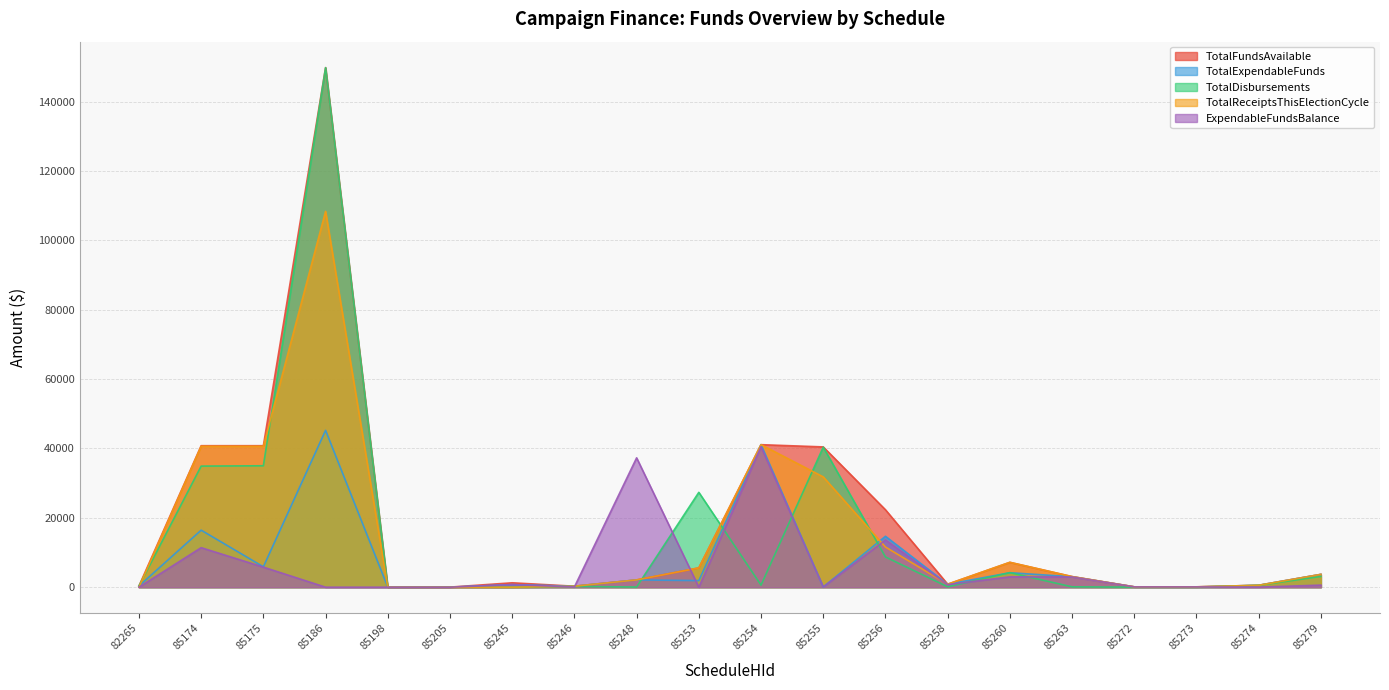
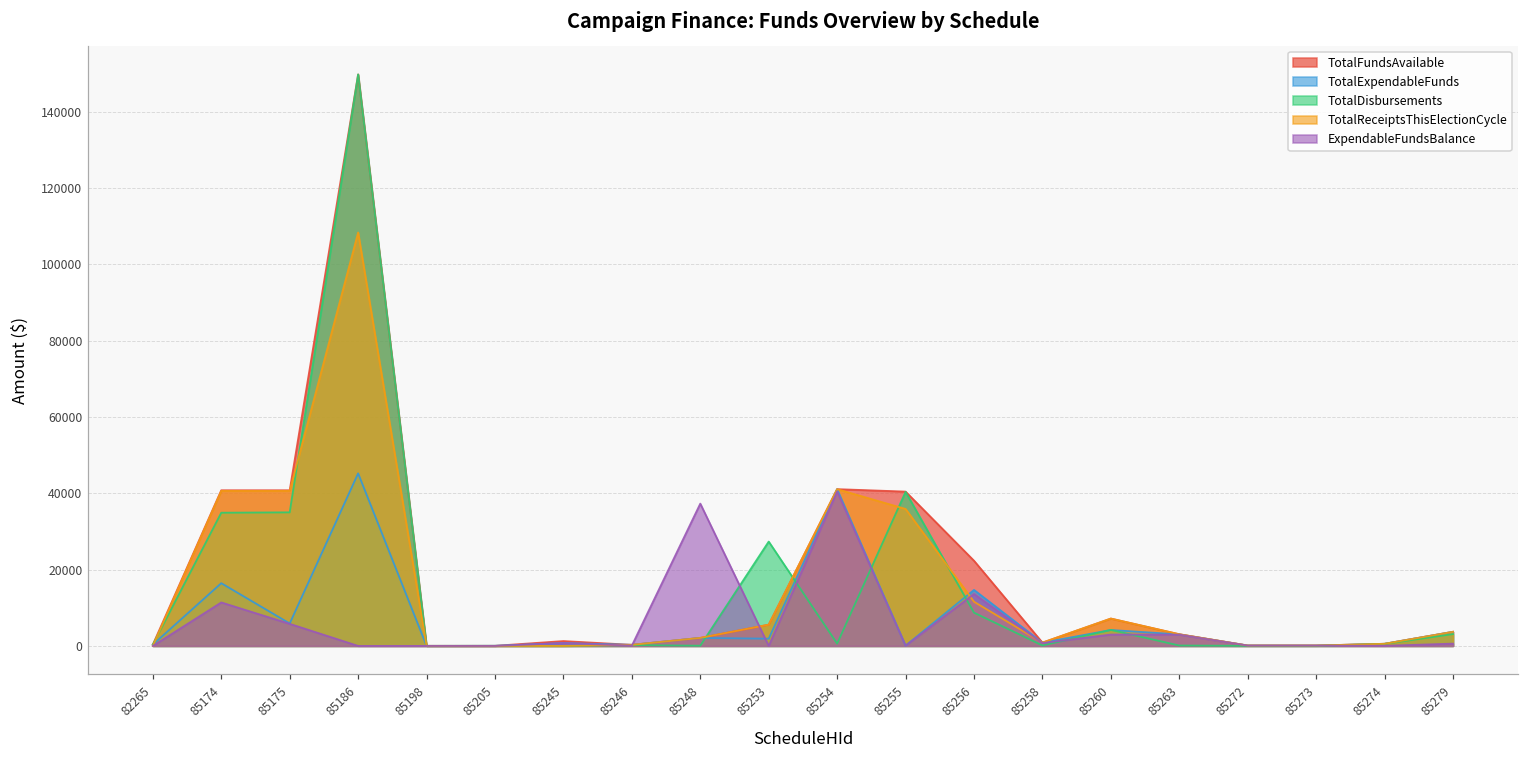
TotalReceiptsThisElectionCycle, 85255: 32000 -> 36000
